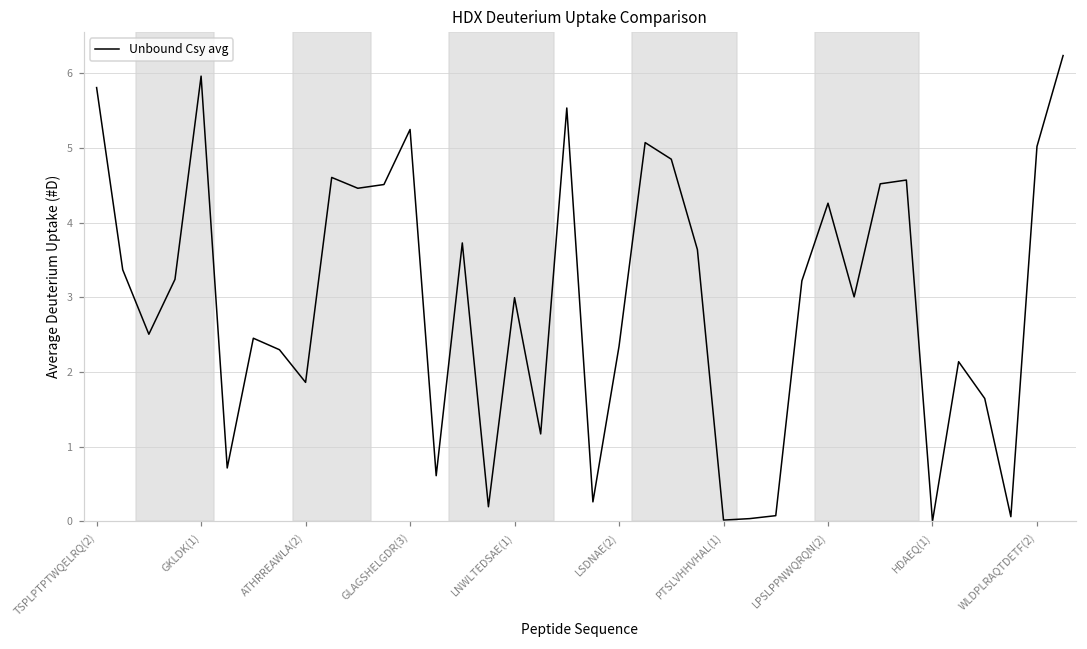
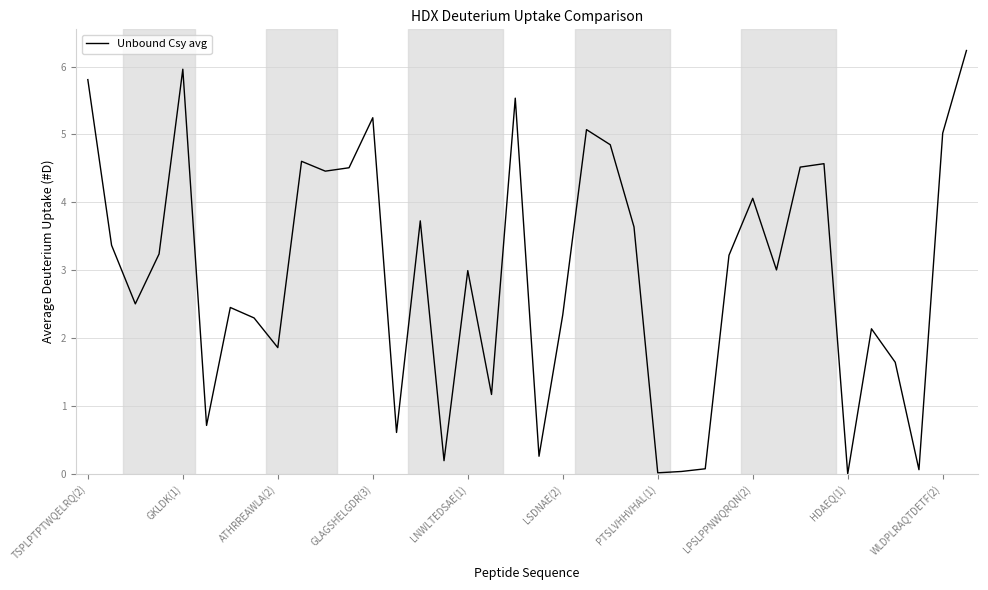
LPSLPPNWQRQN(2): 4.3 -> 4.1
